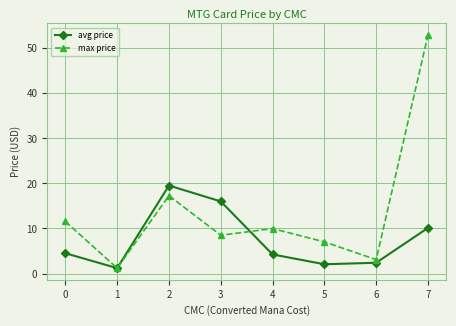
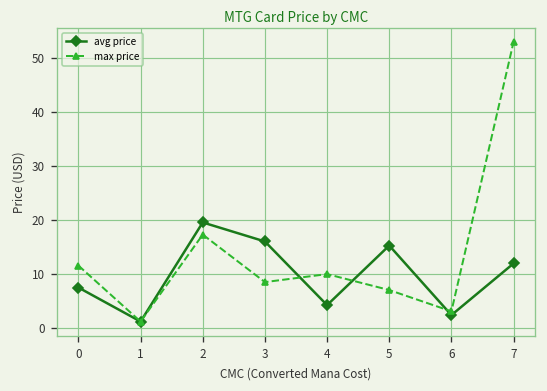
avg price, 0: 5 -> 7
avg price, 5: 2 -> 15
avg price, 7: 10 -> 12
